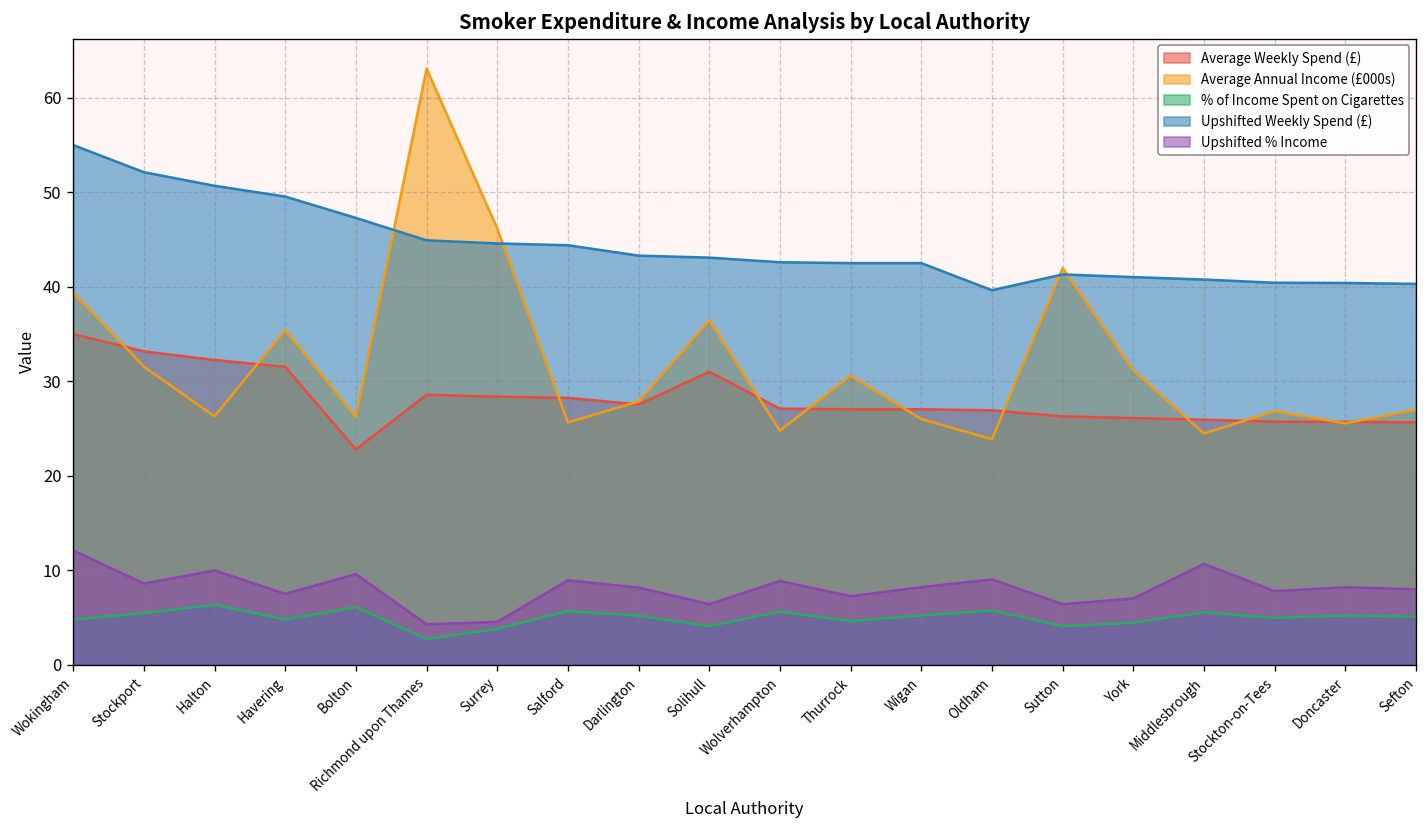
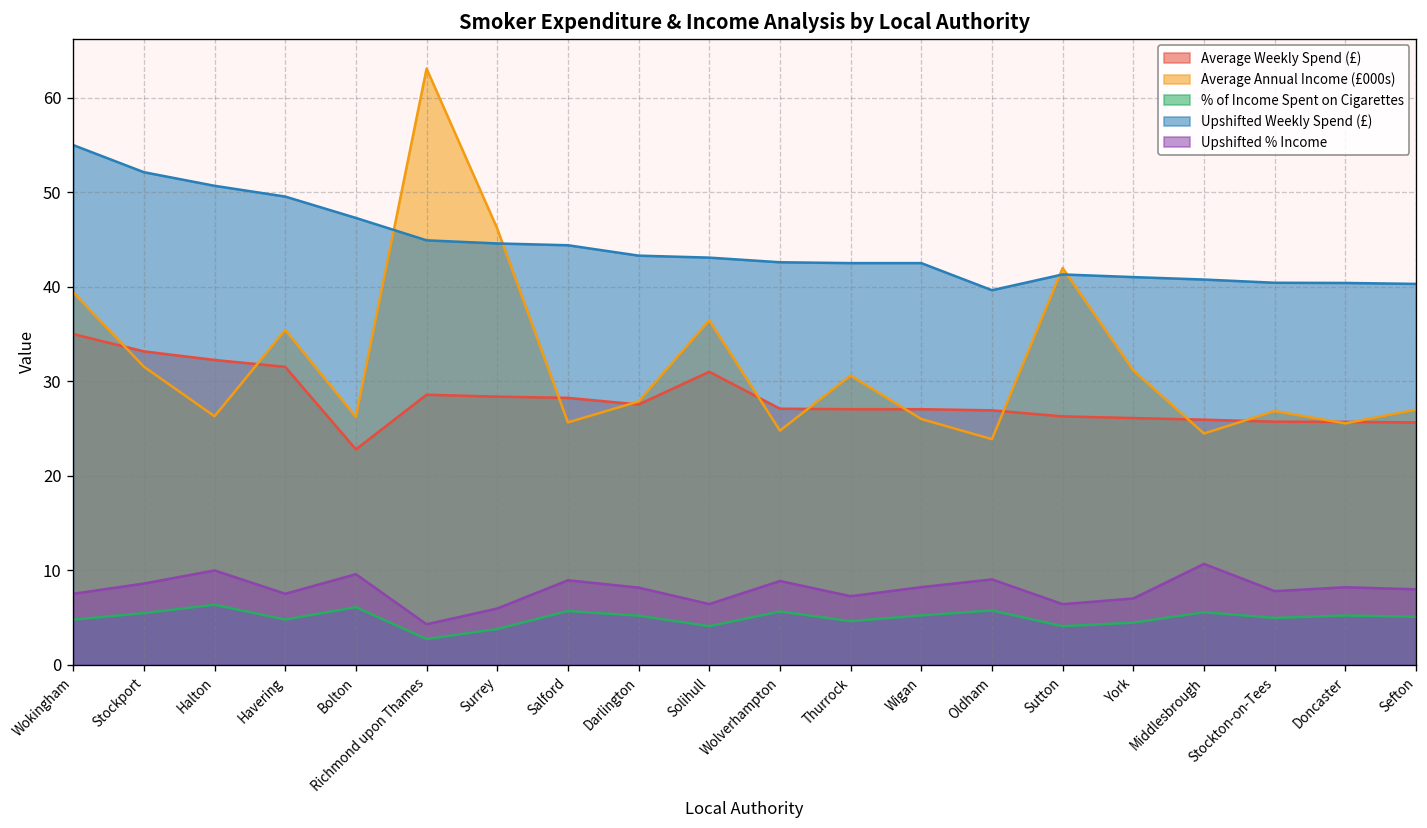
Upshifted % Income, Wokingham: 12 -> 8
Upshifted % Income, Surrey: 5 -> 6
